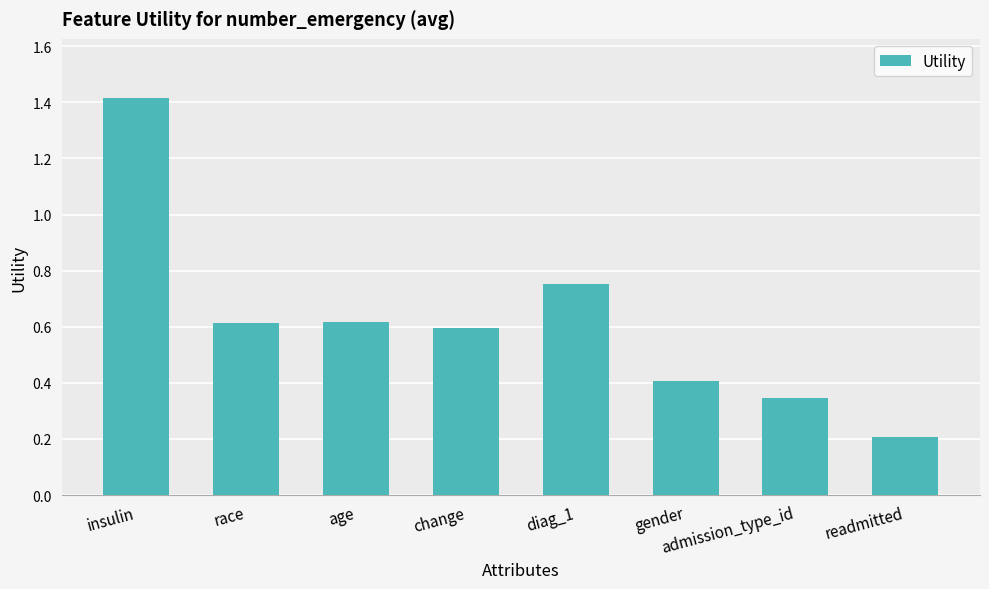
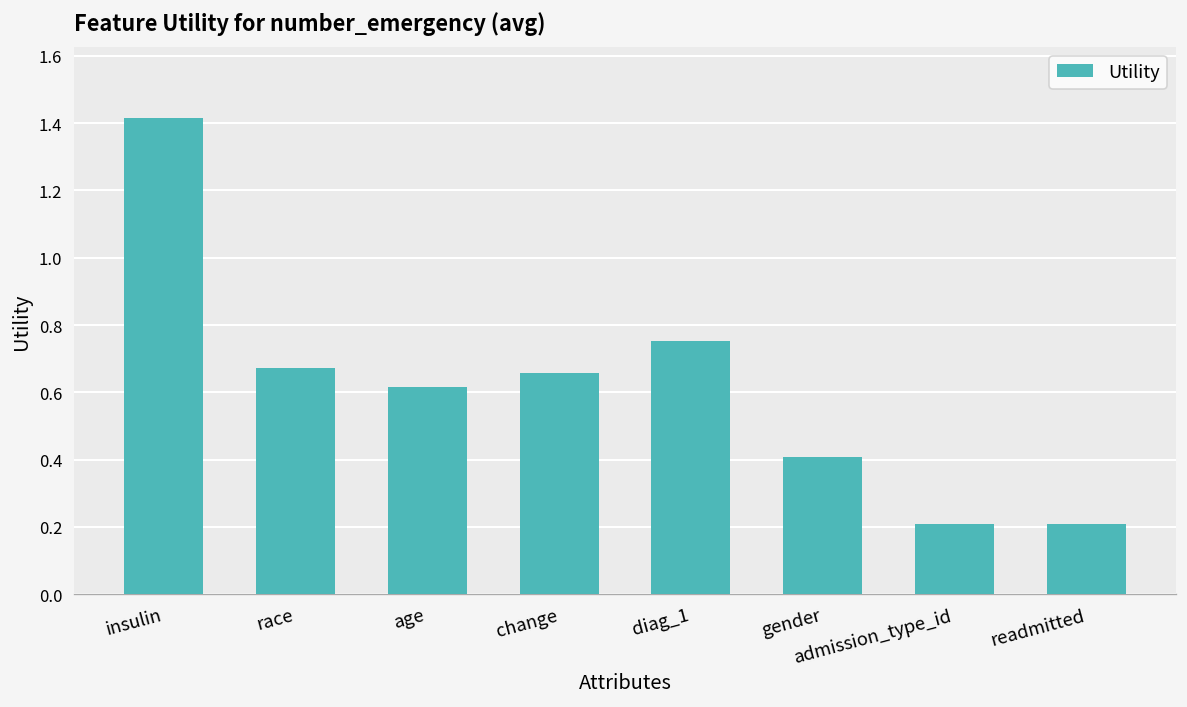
race: 0.61 -> 0.67
change: 0.59 -> 0.66
admission_type_id: 0.35 -> 0.21
